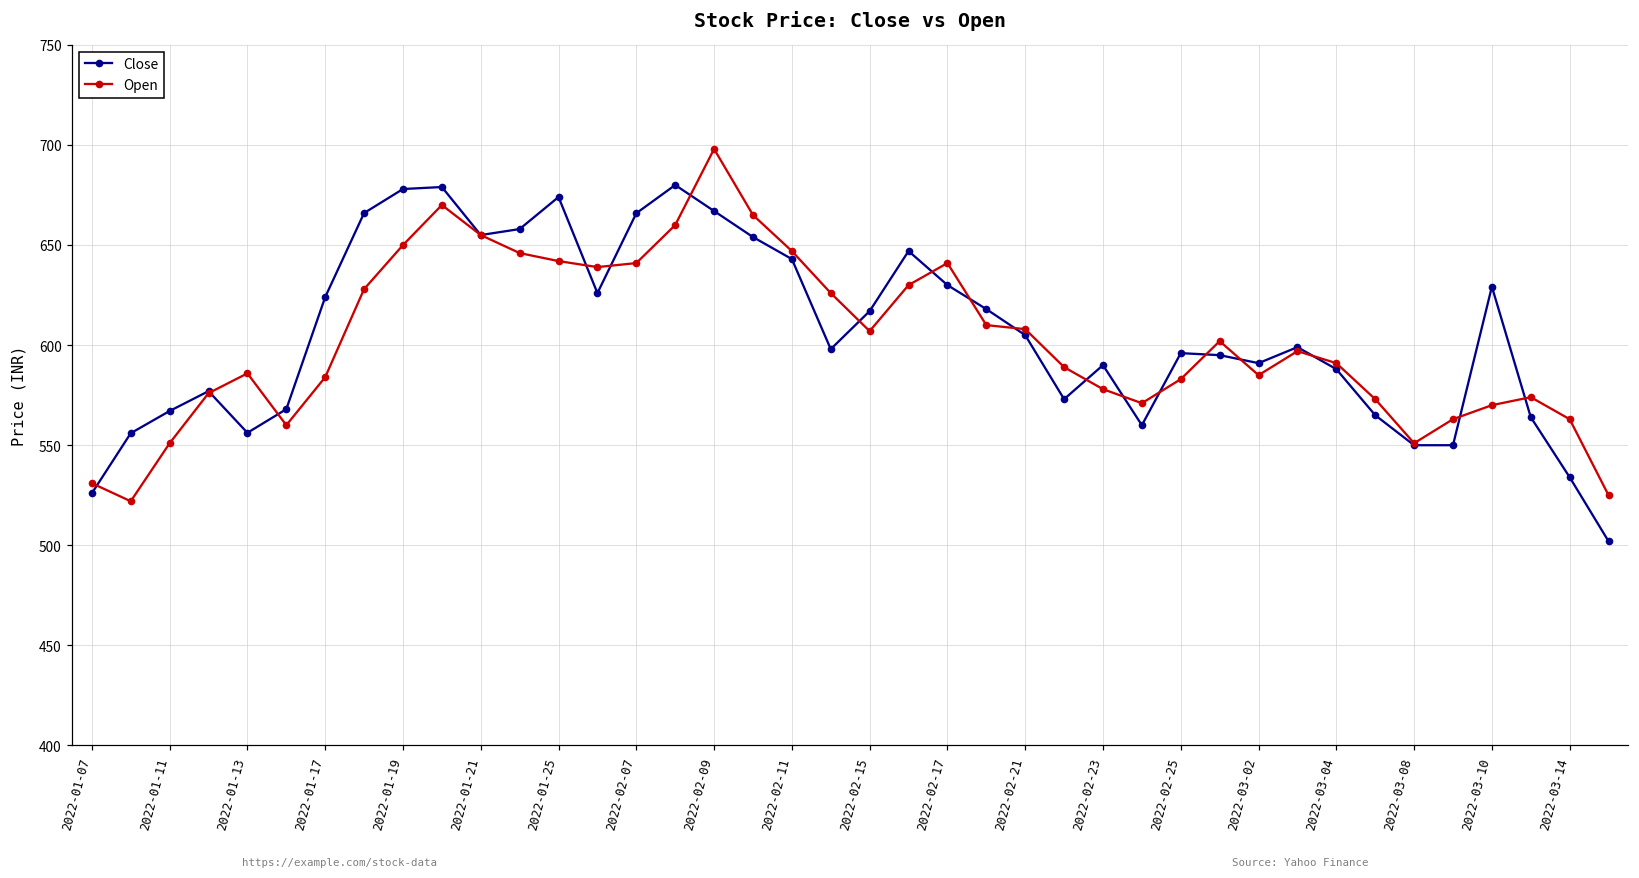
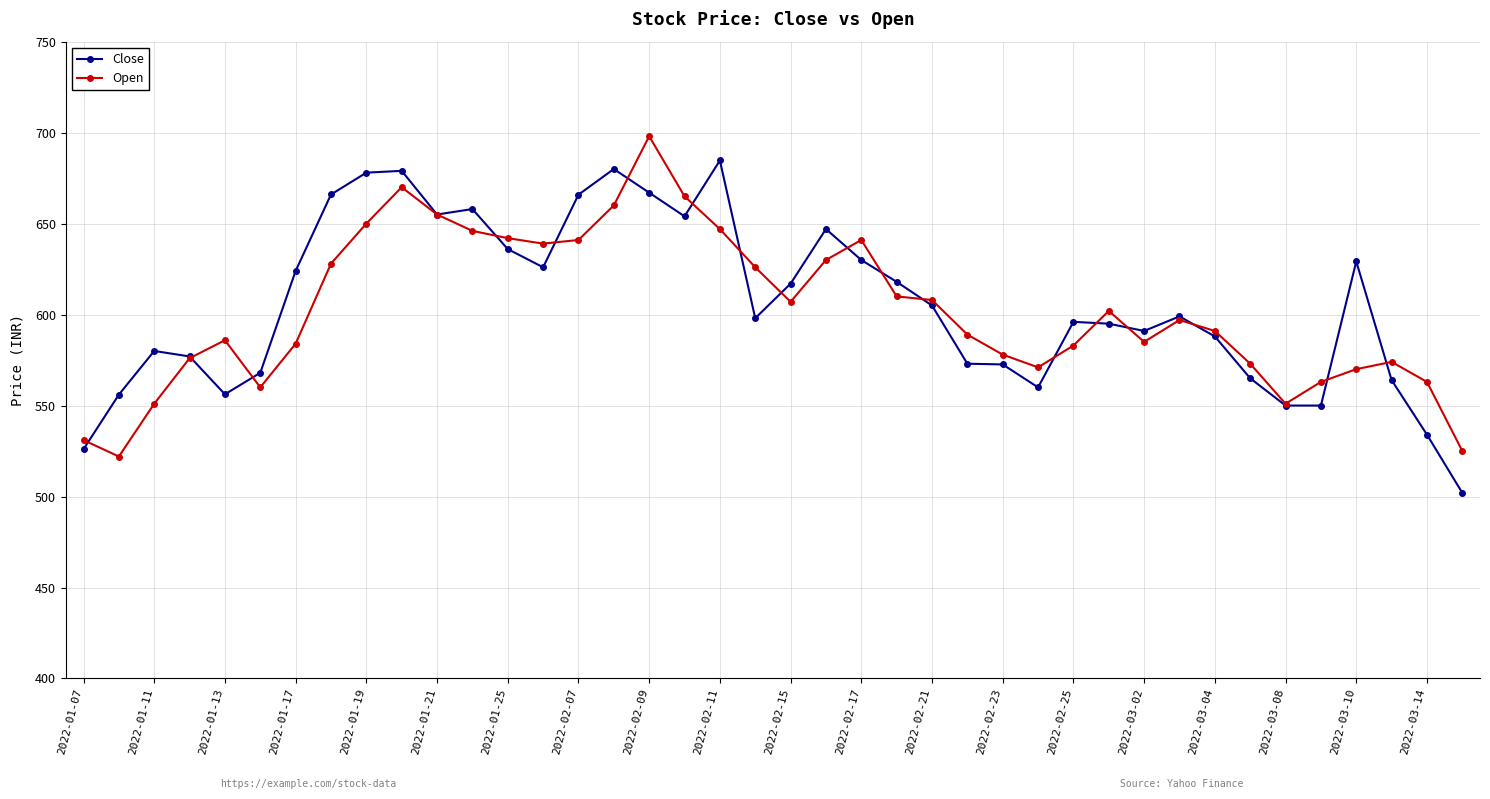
Close, 2022-01-11: 567 -> 580
Close, 2022-01-25: 674 -> 636
Close, 2022-02-11: 643 -> 685
Close, 2022-02-23: 590 -> 573
